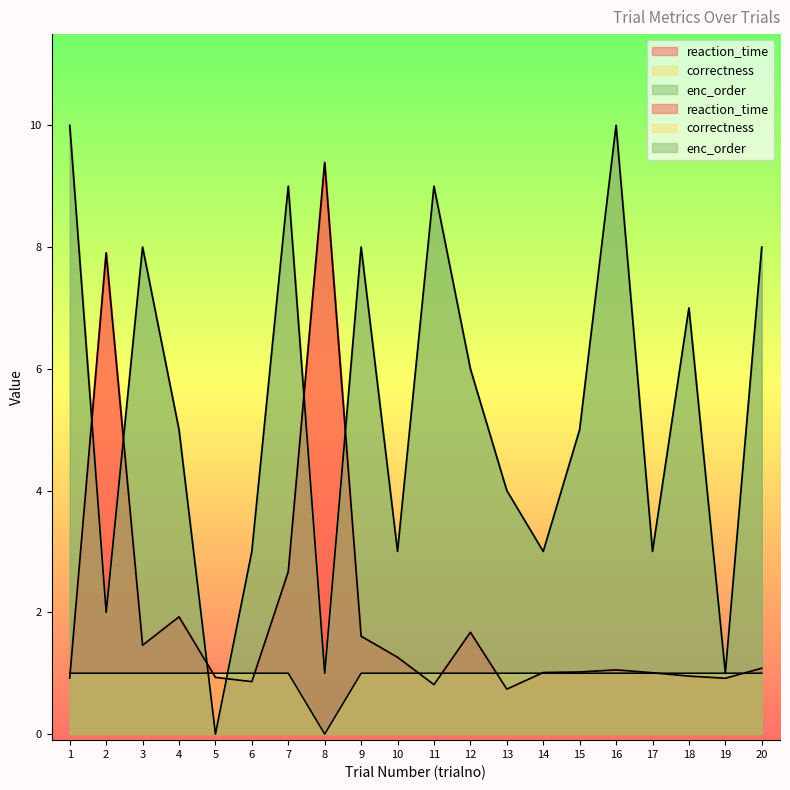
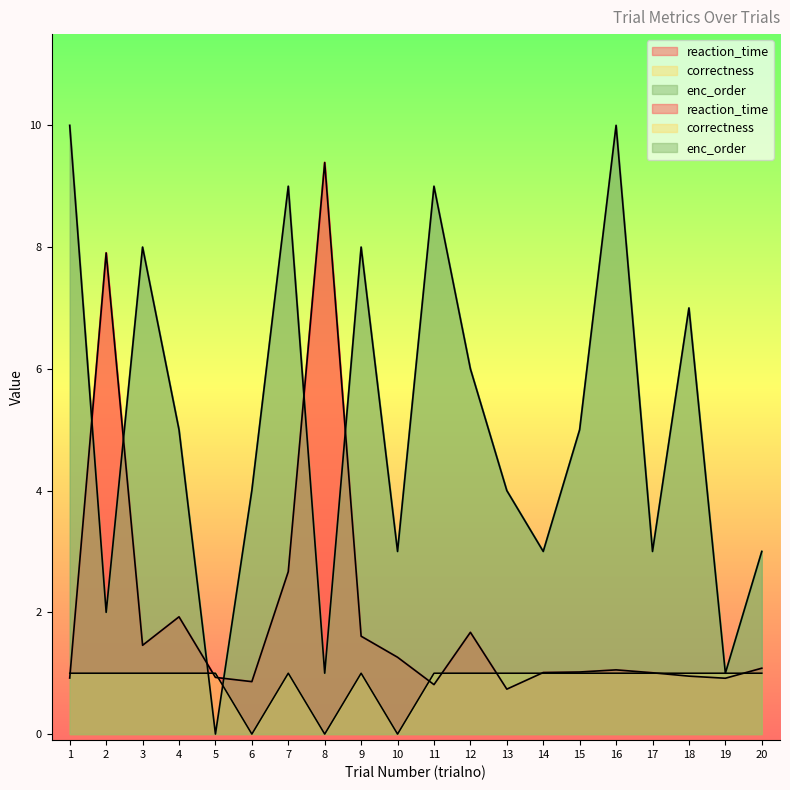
correctness, 6: 1 -> 0
enc_order, 6: 3 -> 4
correctness, 10: 1 -> 0
enc_order, 20: 8 -> 3
